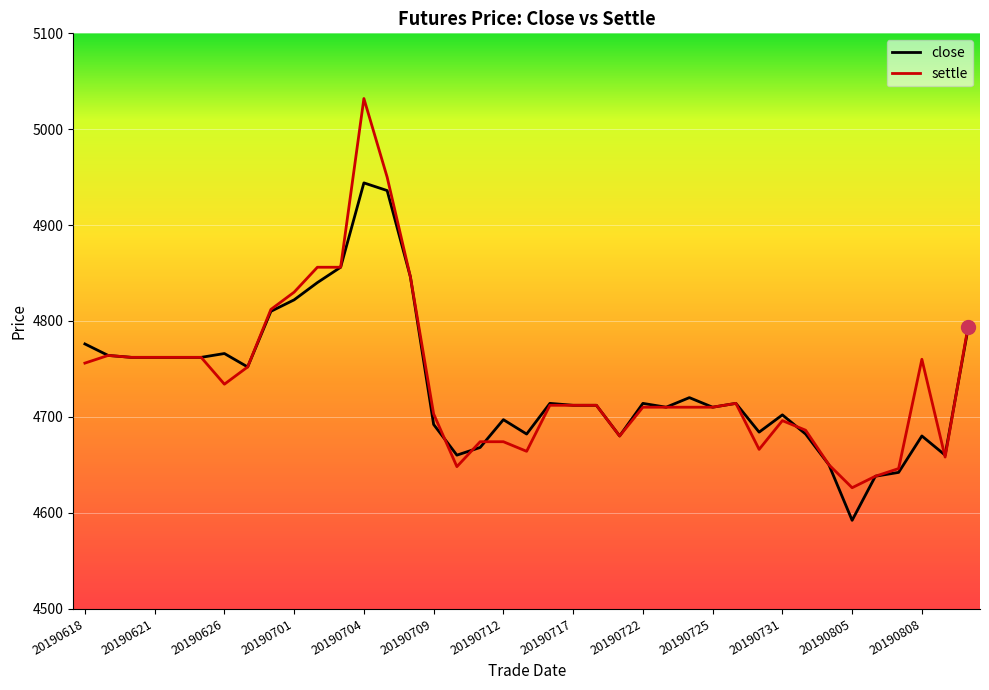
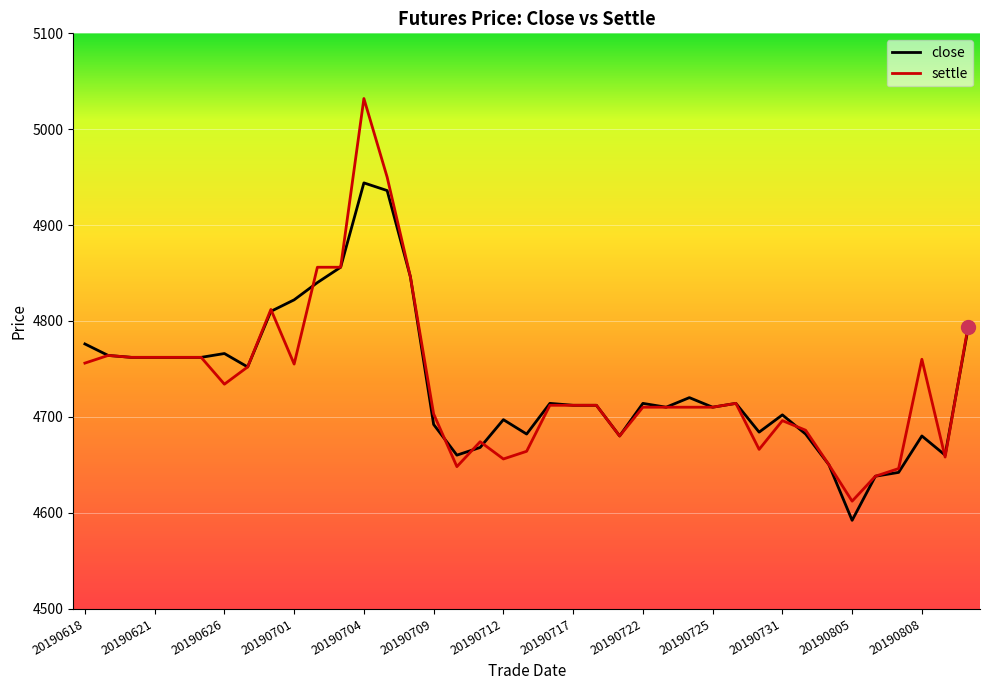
settle, 20190701: 4830 -> 4760
settle, 20190712: 4670 -> 4660
settle, 20190805: 4630 -> 4610
